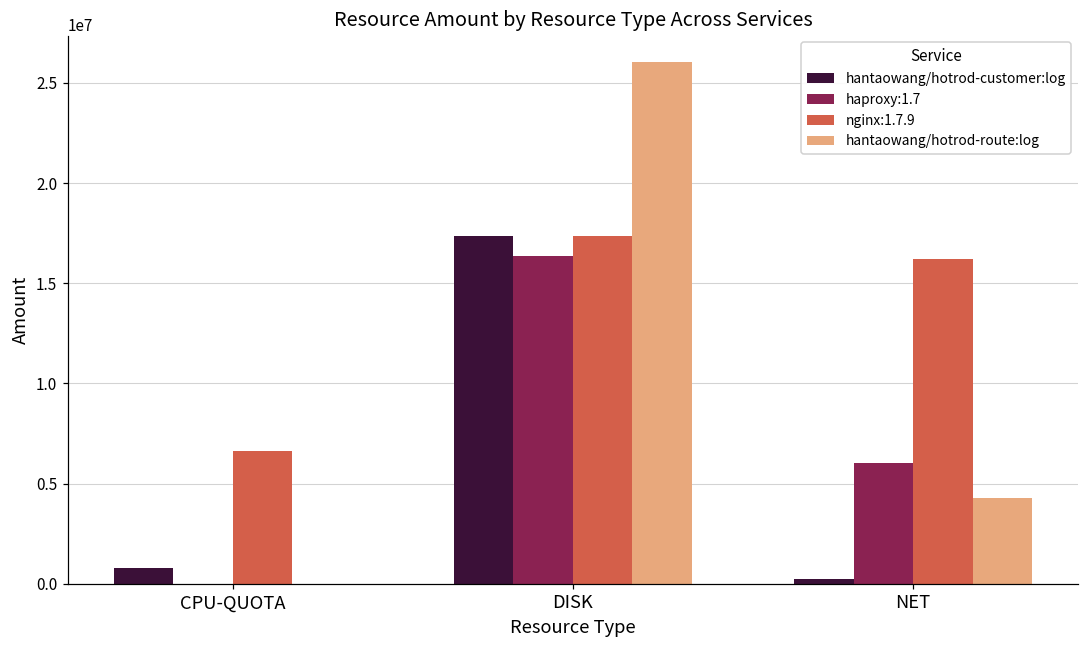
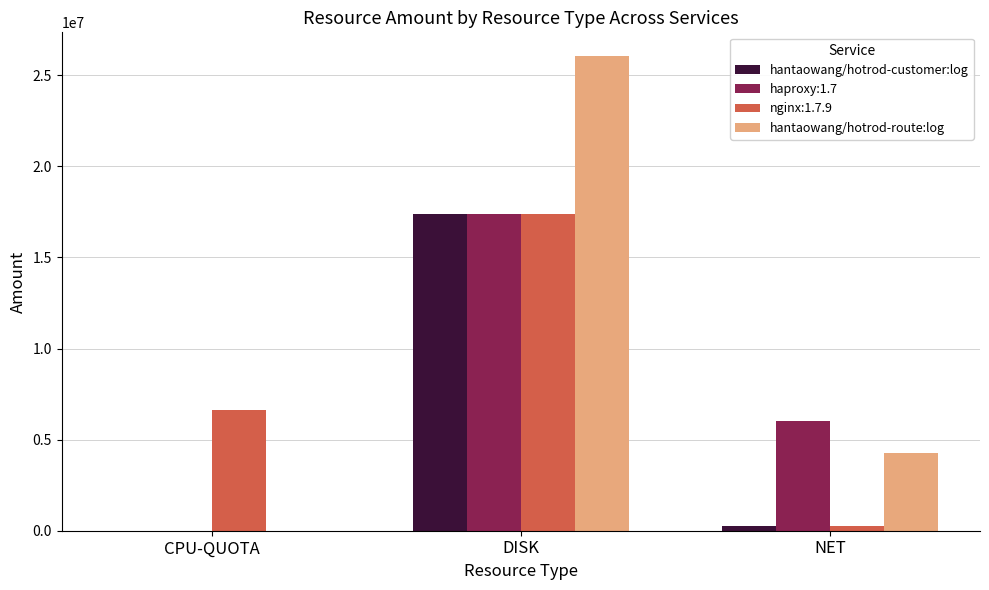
hantaowang/hotrod-customer:log, CPU-QUOTA: 800000 -> 0
haproxy:1.7, DISK: 16300000 -> 17400000
nginx:1.7.9, NET: 16200000 -> 300000
